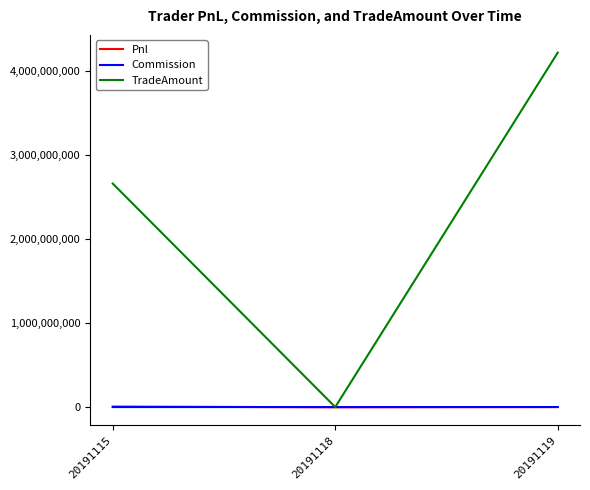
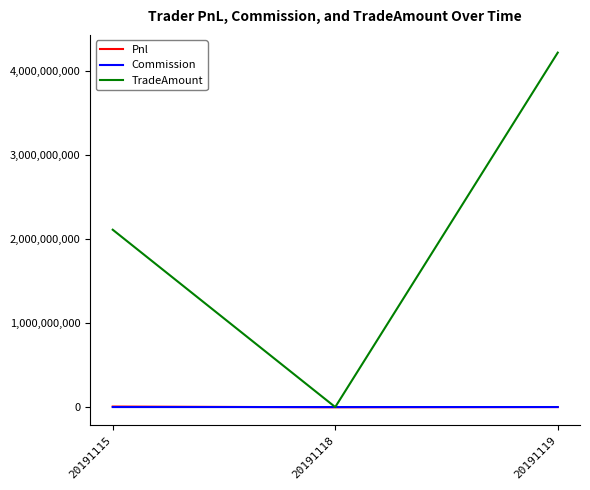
TradeAmount, 20191115: 2,700,000,000 -> 2,100,000,000
